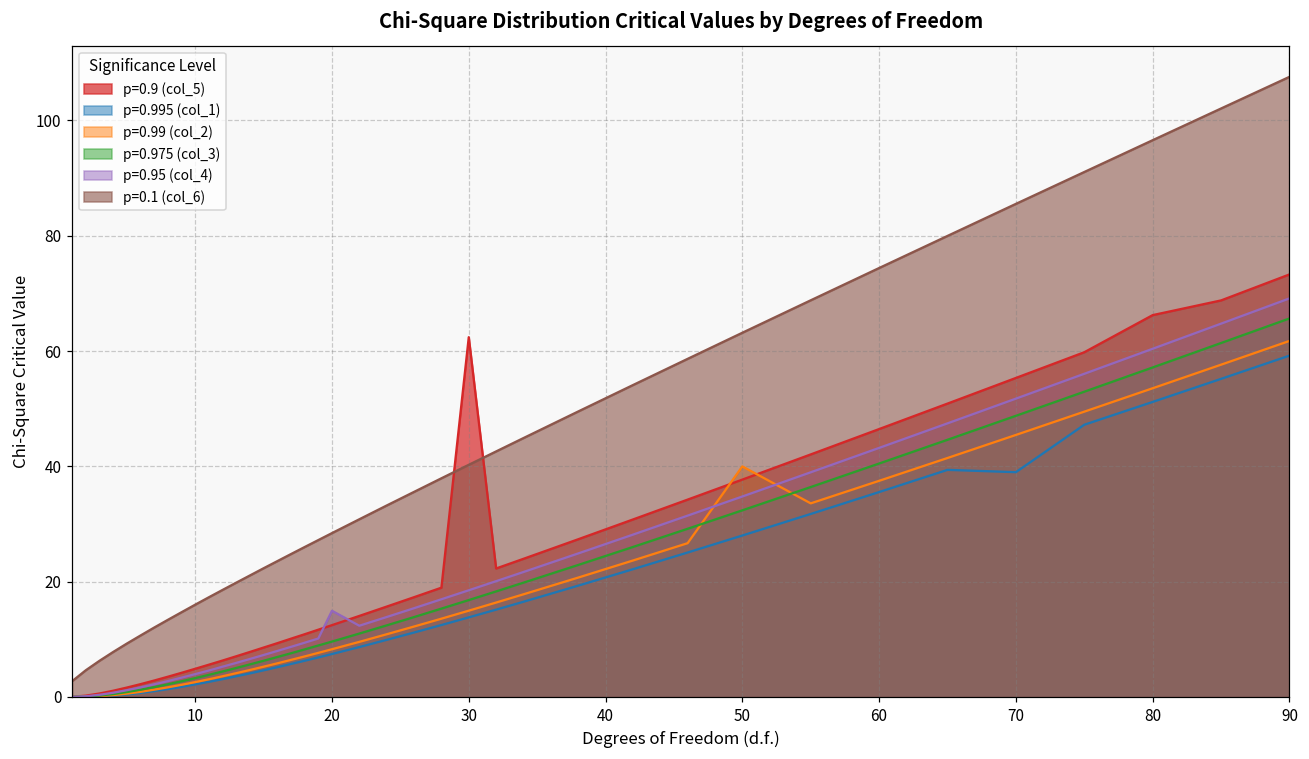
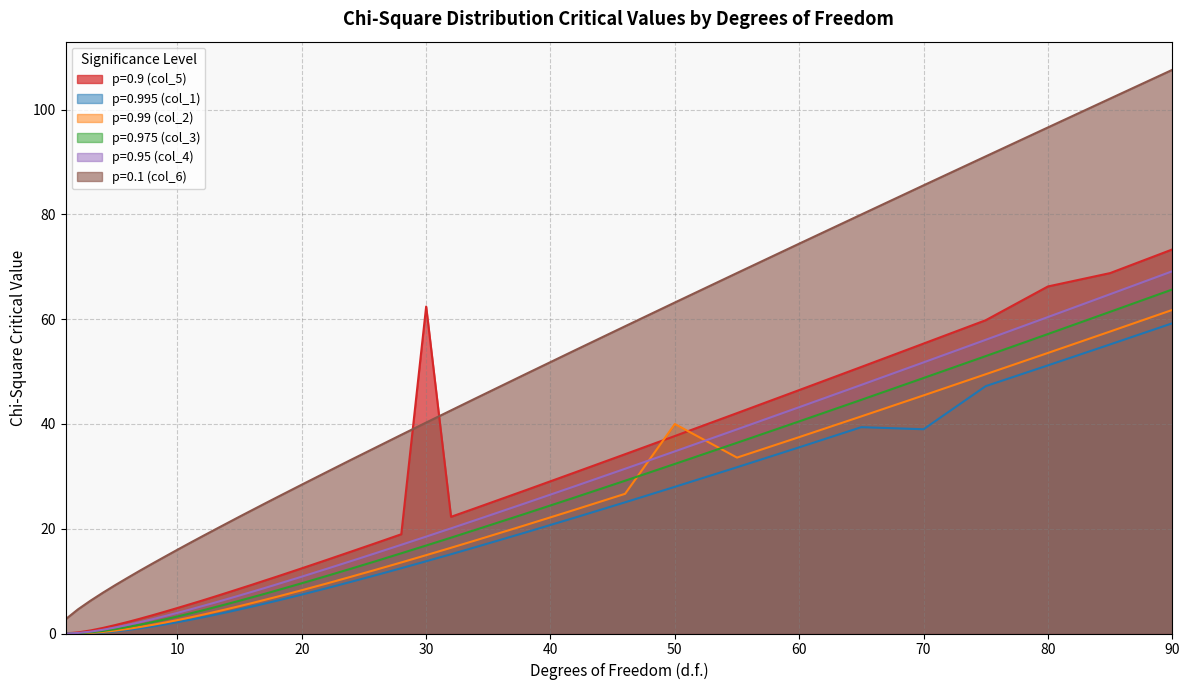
p=0.95 (col_4), 20: 15 -> 11
